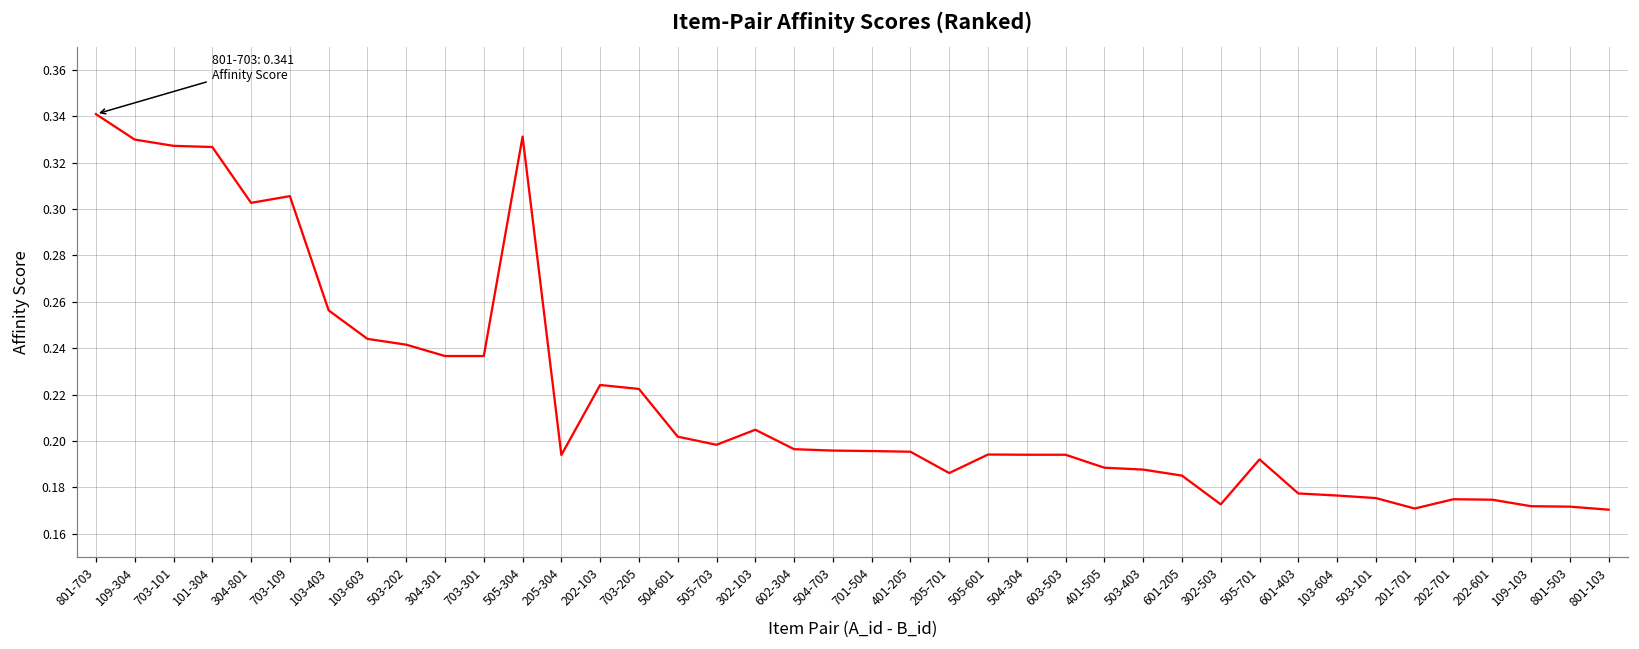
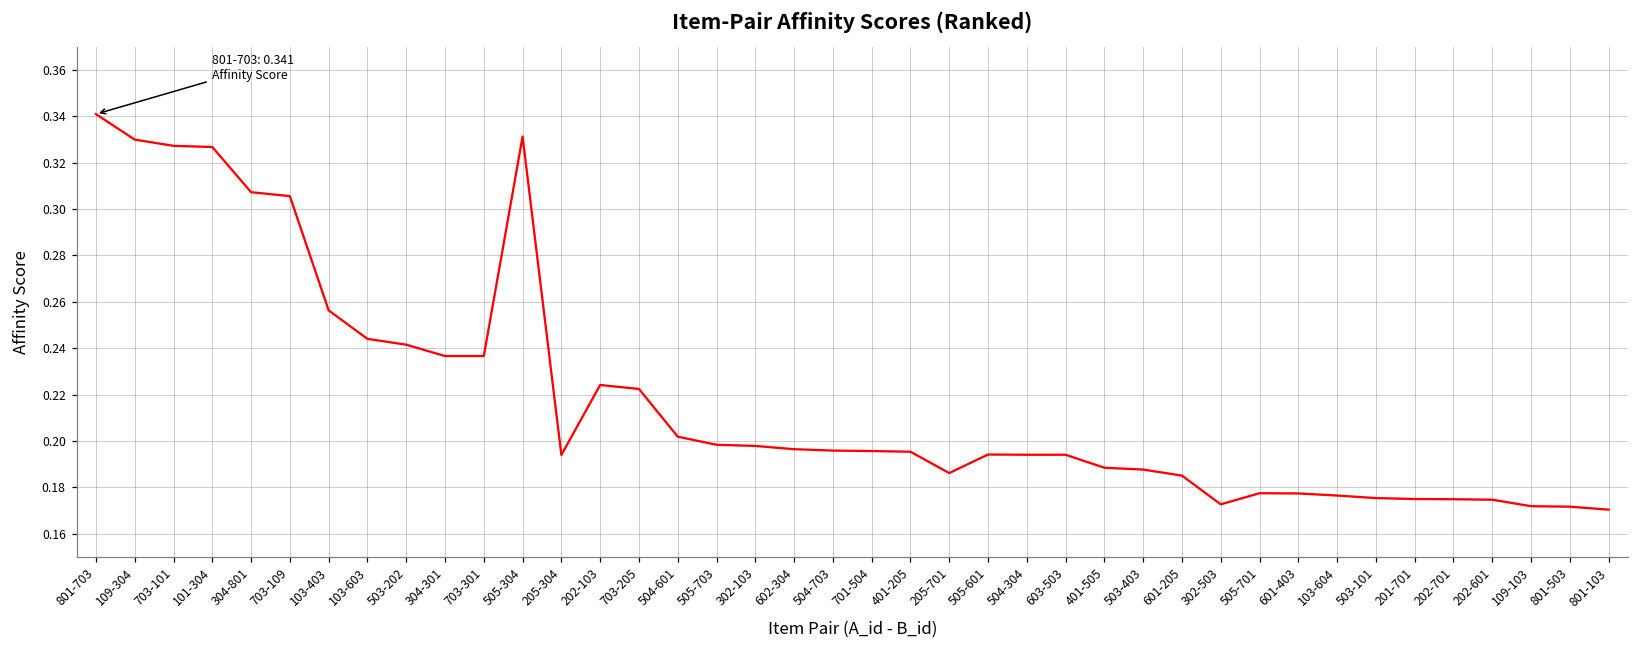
304-801: 0.303 -> 0.307
302-103: 0.205 -> 0.198
505-701: 0.192 -> 0.177
201-701: 0.171 -> 0.175
